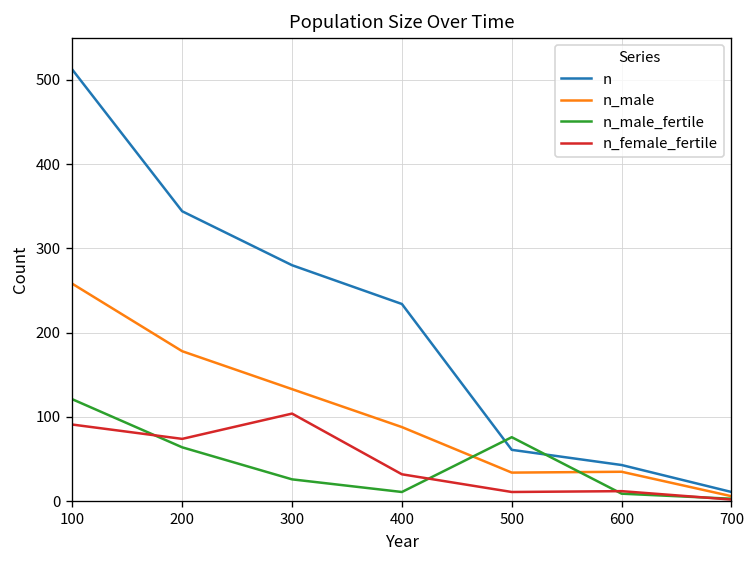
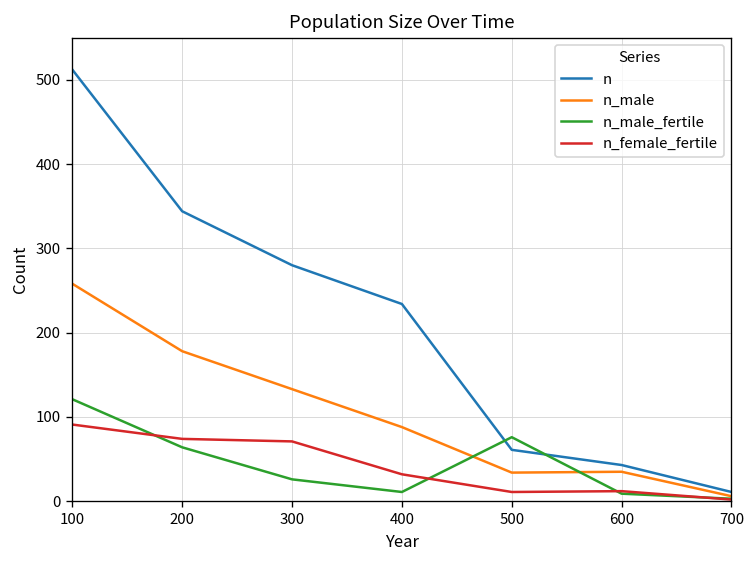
n_female_fertile, 300: 100 -> 70
